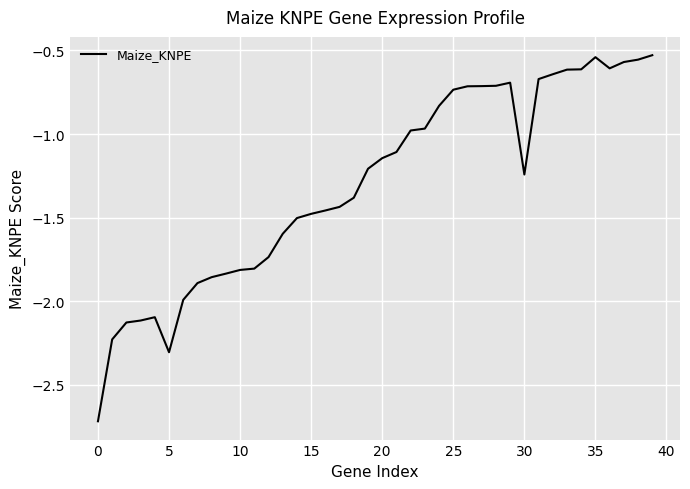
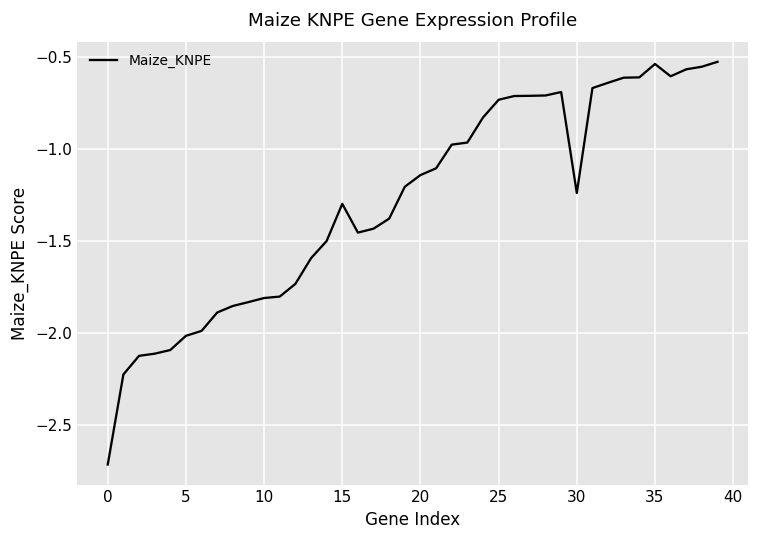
5: -2.30 -> -2.02
15: -1.48 -> -1.30
